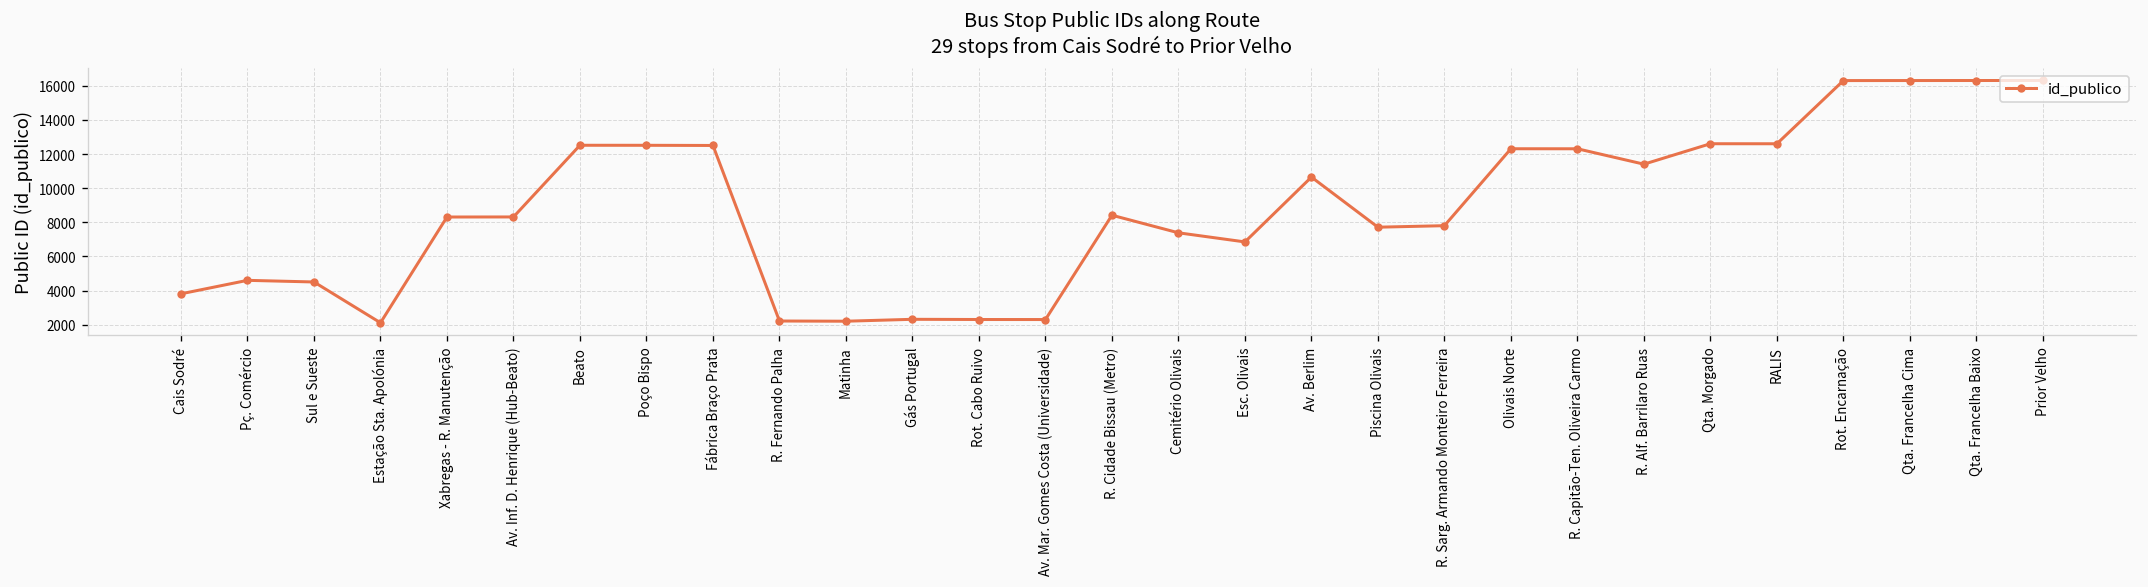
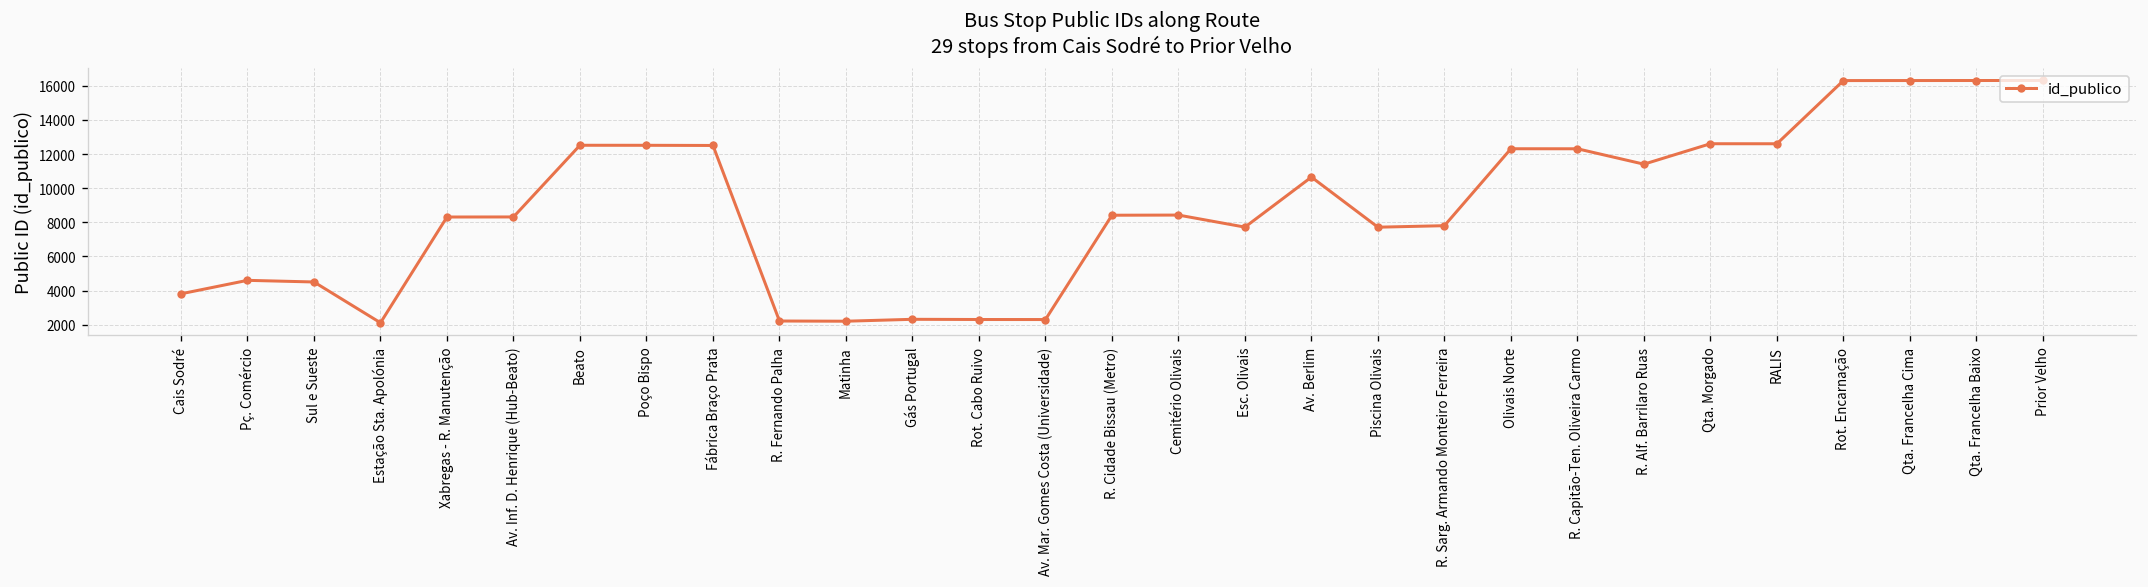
Cemitério Olivais: 7400 -> 8400
Esc. Olivais: 6900 -> 7700
